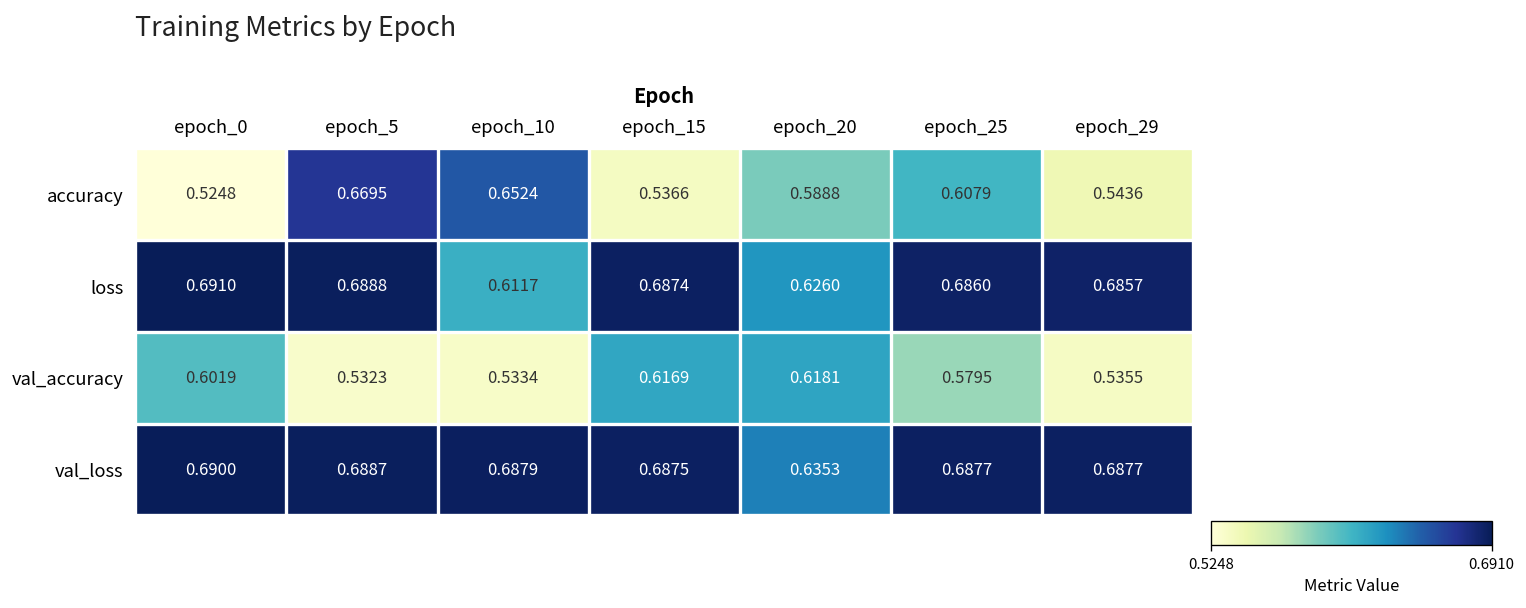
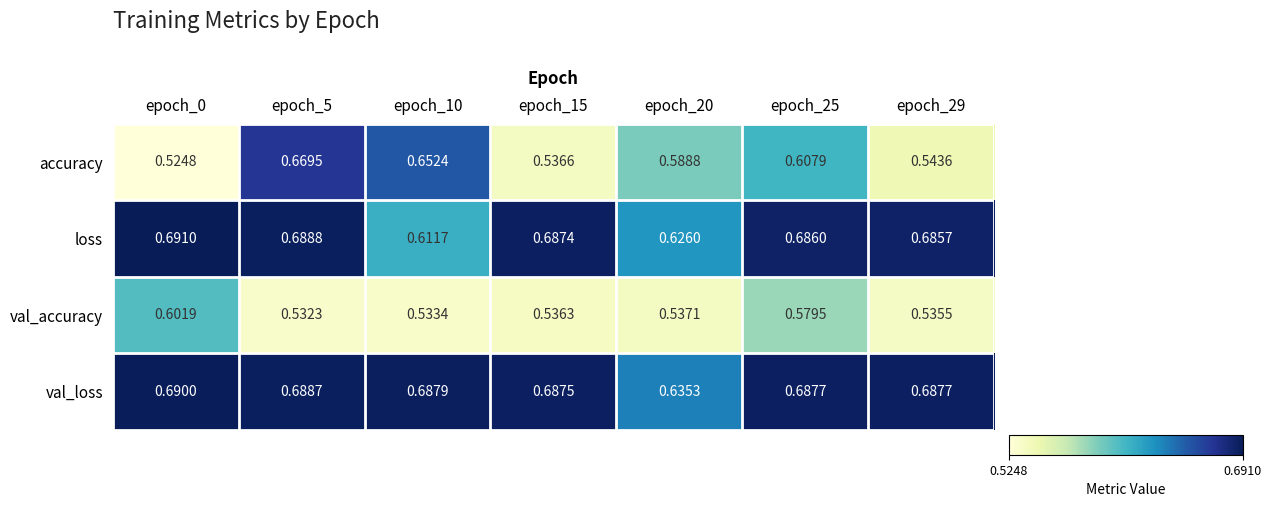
val_accuracy, epoch_15: 0.6169 -> 0.5363
val_accuracy, epoch_20: 0.6181 -> 0.5371
